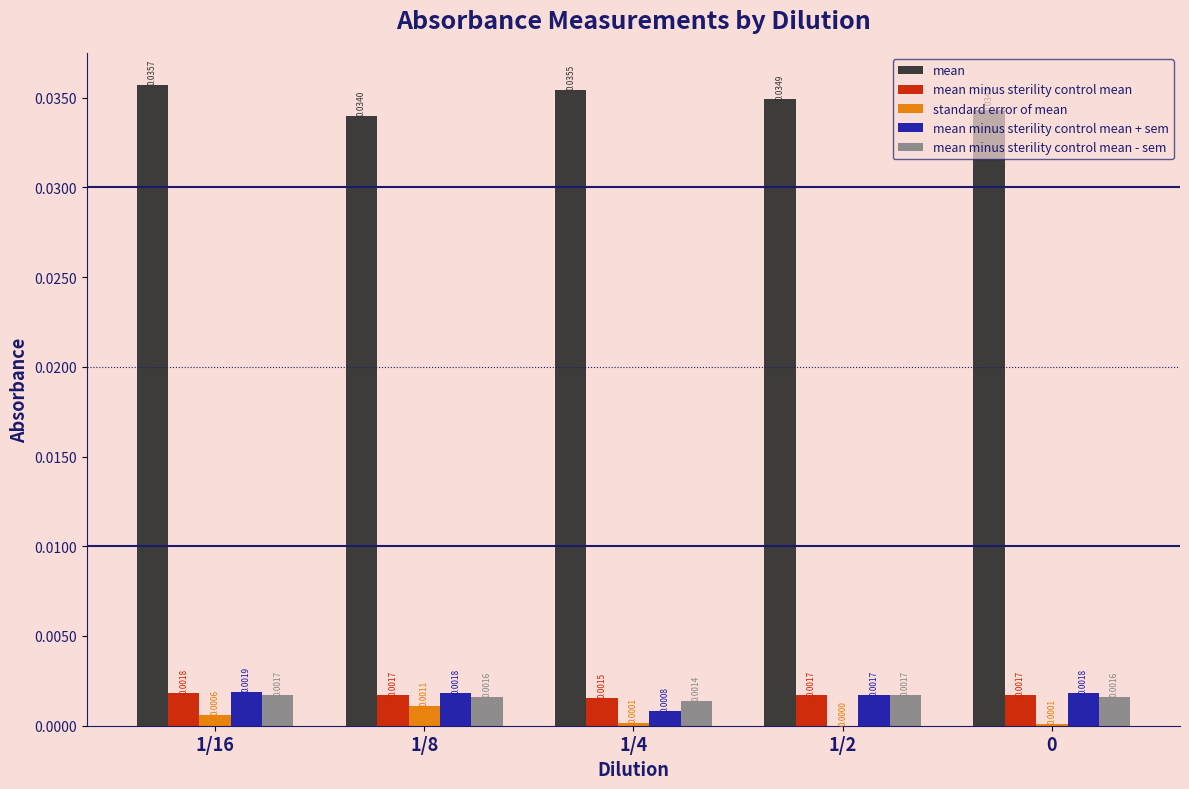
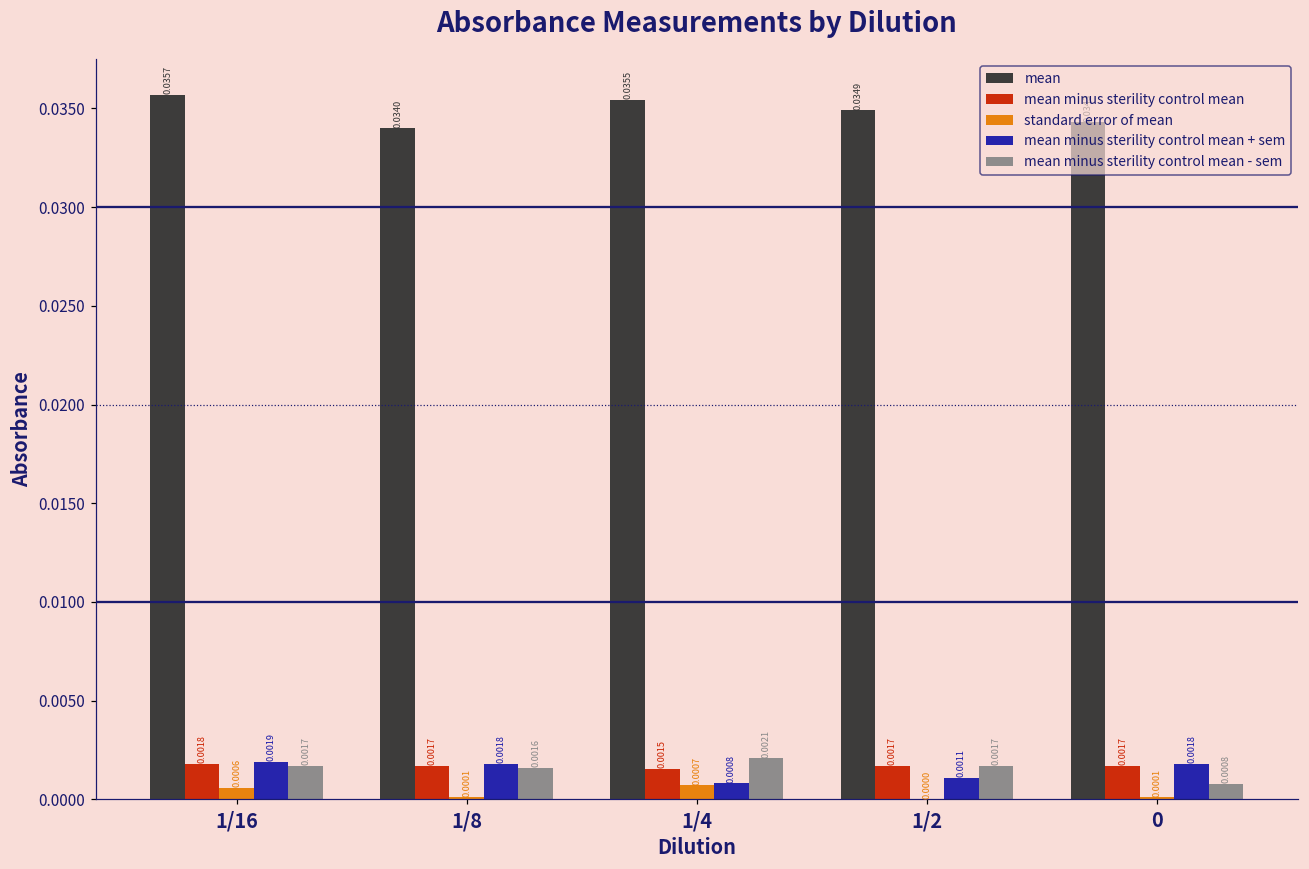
standard error of mean, 1/8: 0.0011 -> 0.0001
standard error of mean, 1/4: 0.0001 -> 0.0007
mean minus sterility control mean - sem, 1/4: 0.0014 -> 0.0021
mean minus sterility control mean + sem, 1/2: 0.0017 -> 0.0011
mean minus sterility control mean - sem, 0: 0.0016 -> 0.0008
